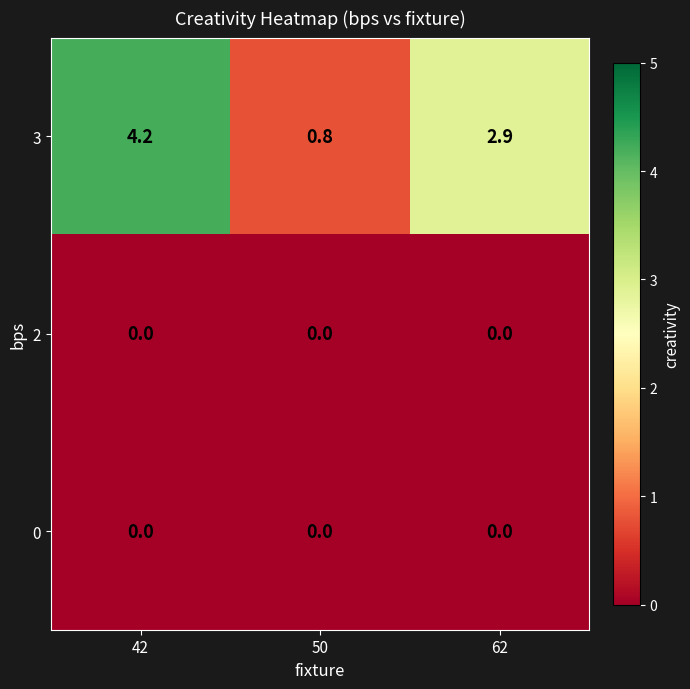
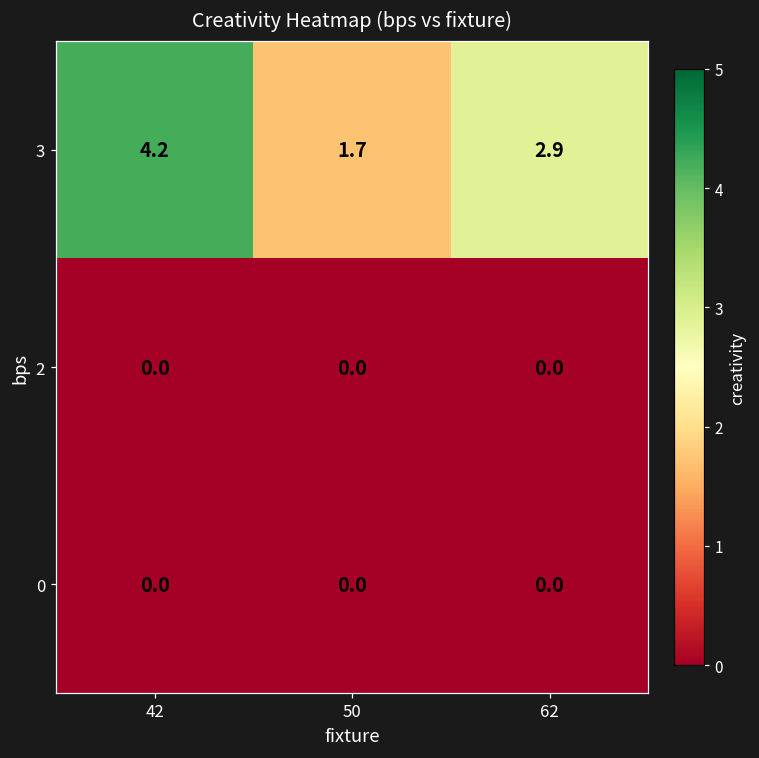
3, 50: 0.8 -> 1.7
